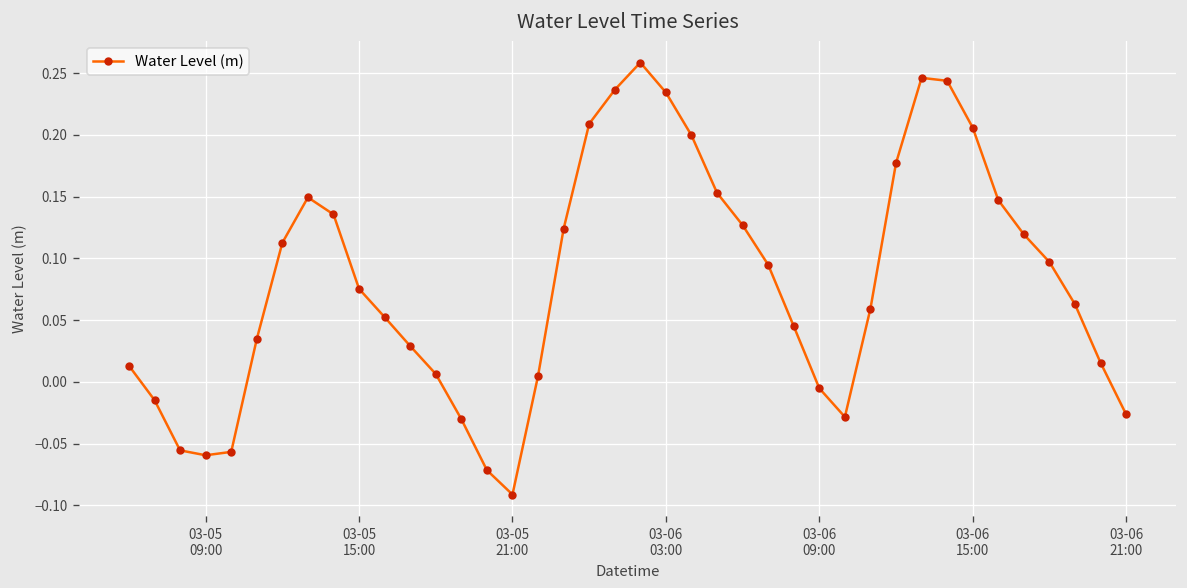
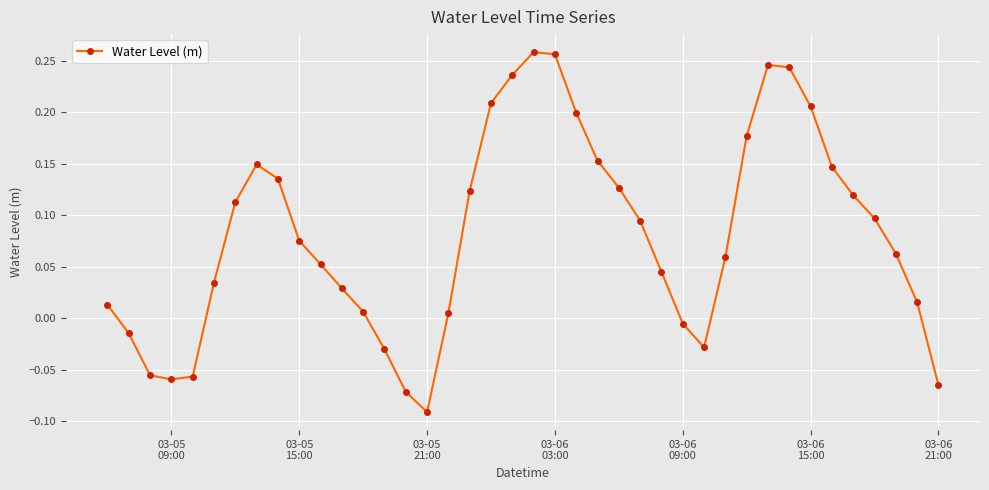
03-06 03:00: 0.234 -> 0.256
03-06 21:00: -0.026 -> -0.065
